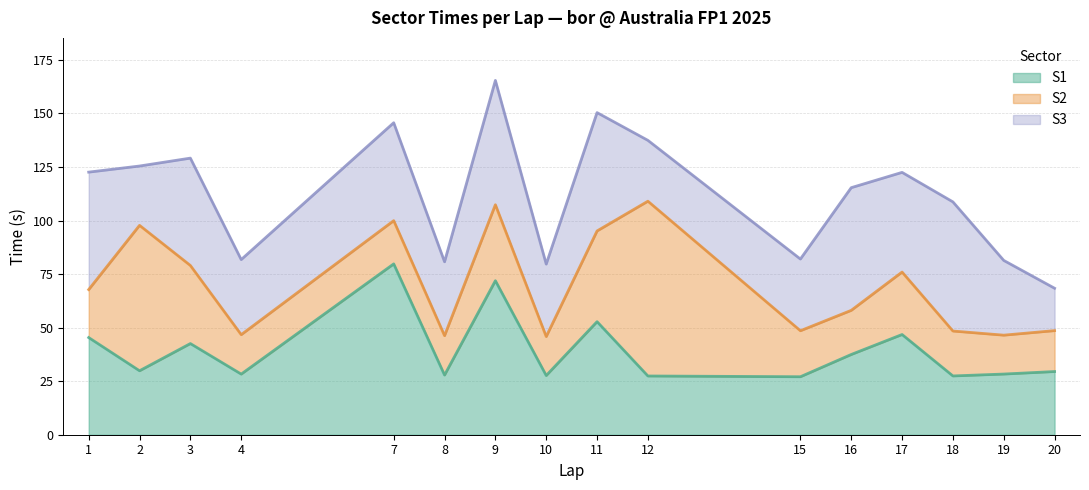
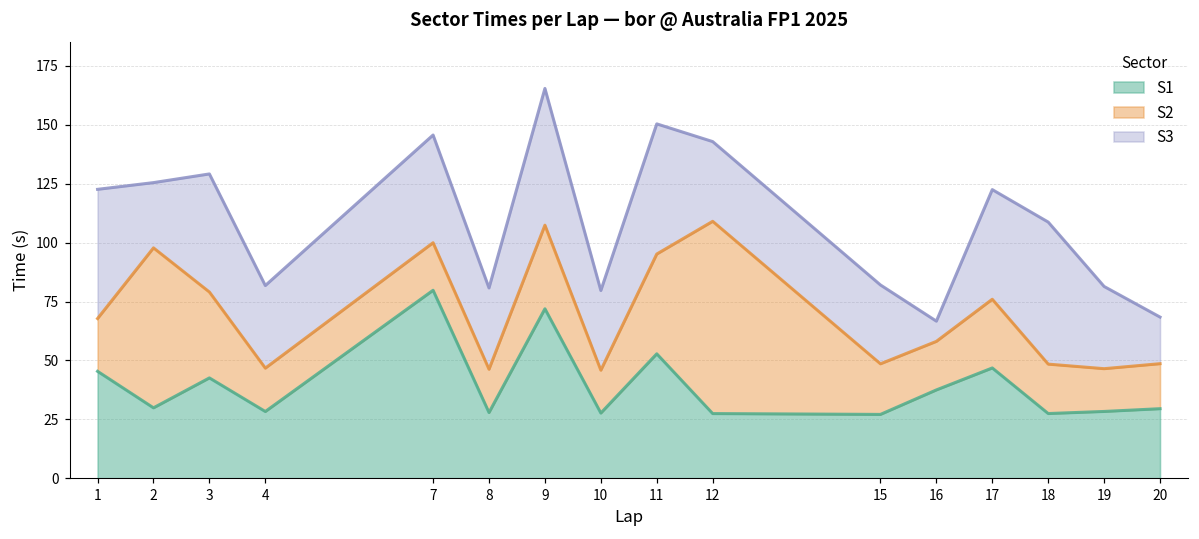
S3, 12: 28 -> 34
S3, 16: 57 -> 9
